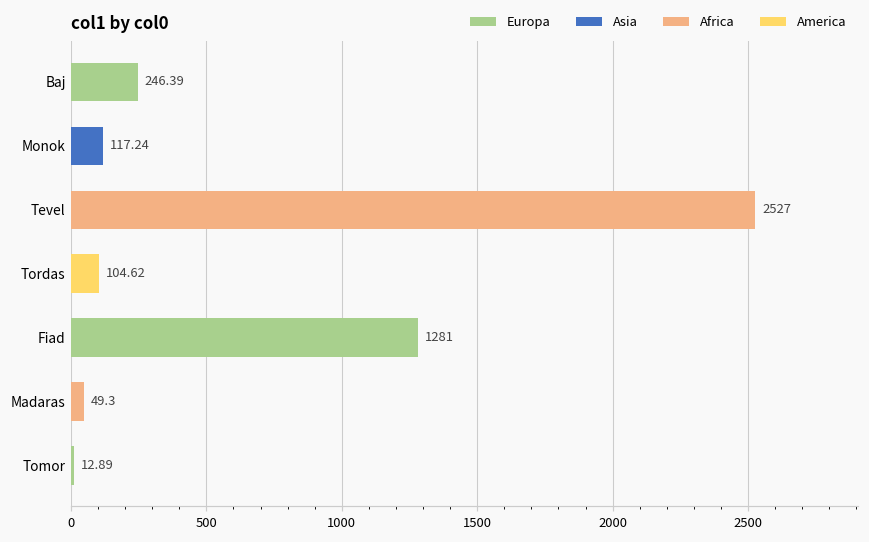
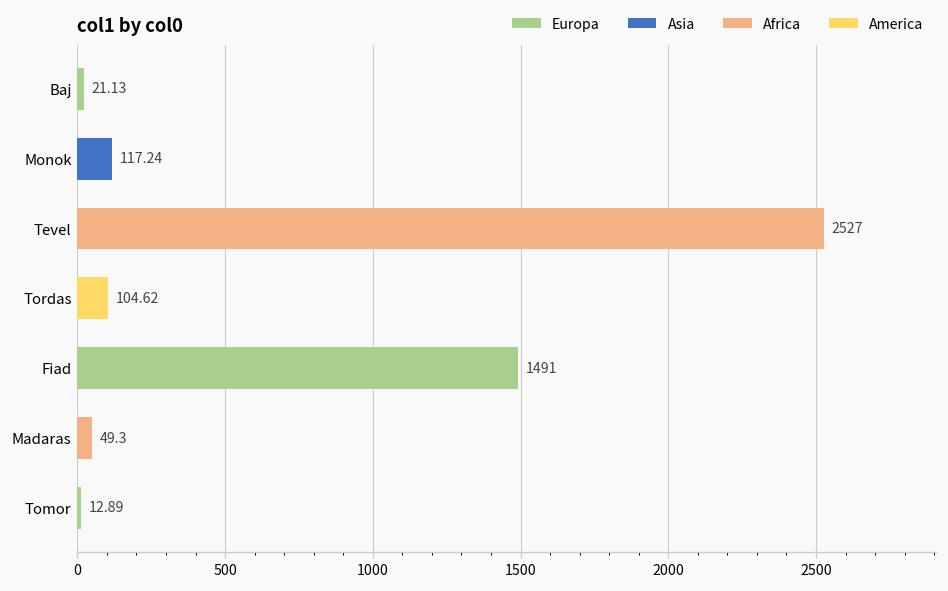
Baj: 246.39 -> 21.13
Fiad: 1281 -> 1491
